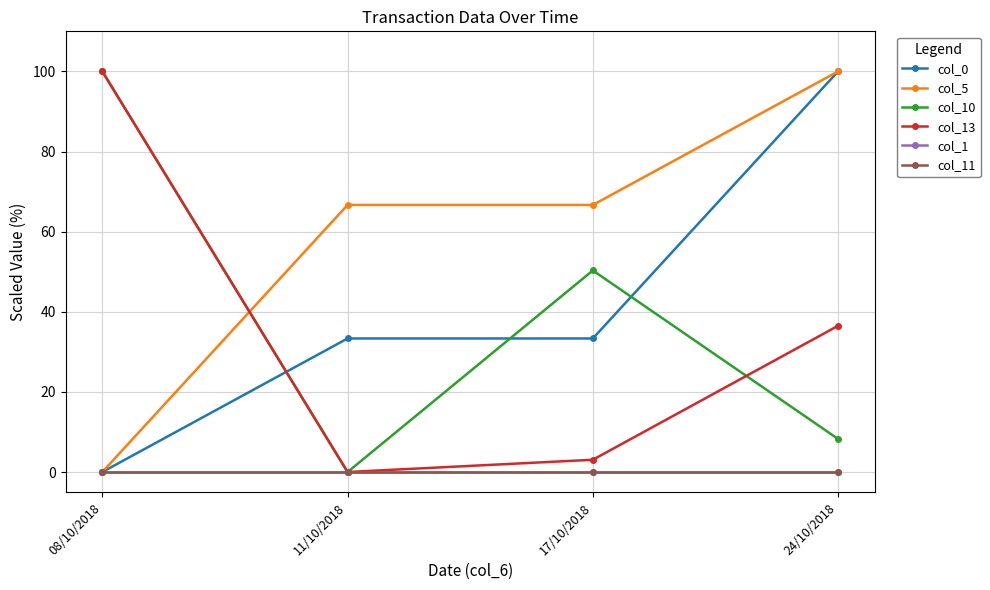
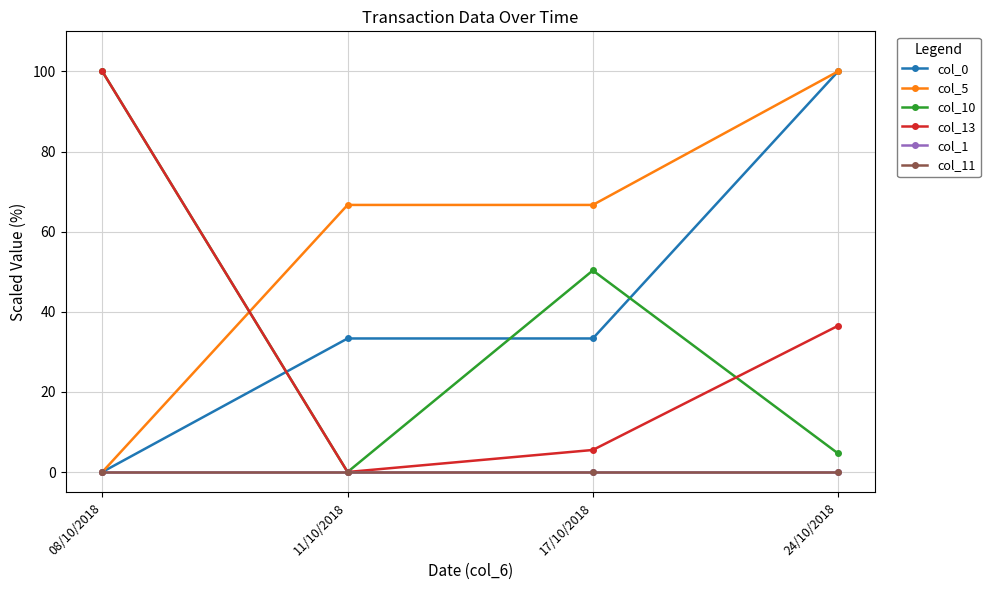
col_13, 17/10/2018: 3 -> 6
col_10, 24/10/2018: 8 -> 5
